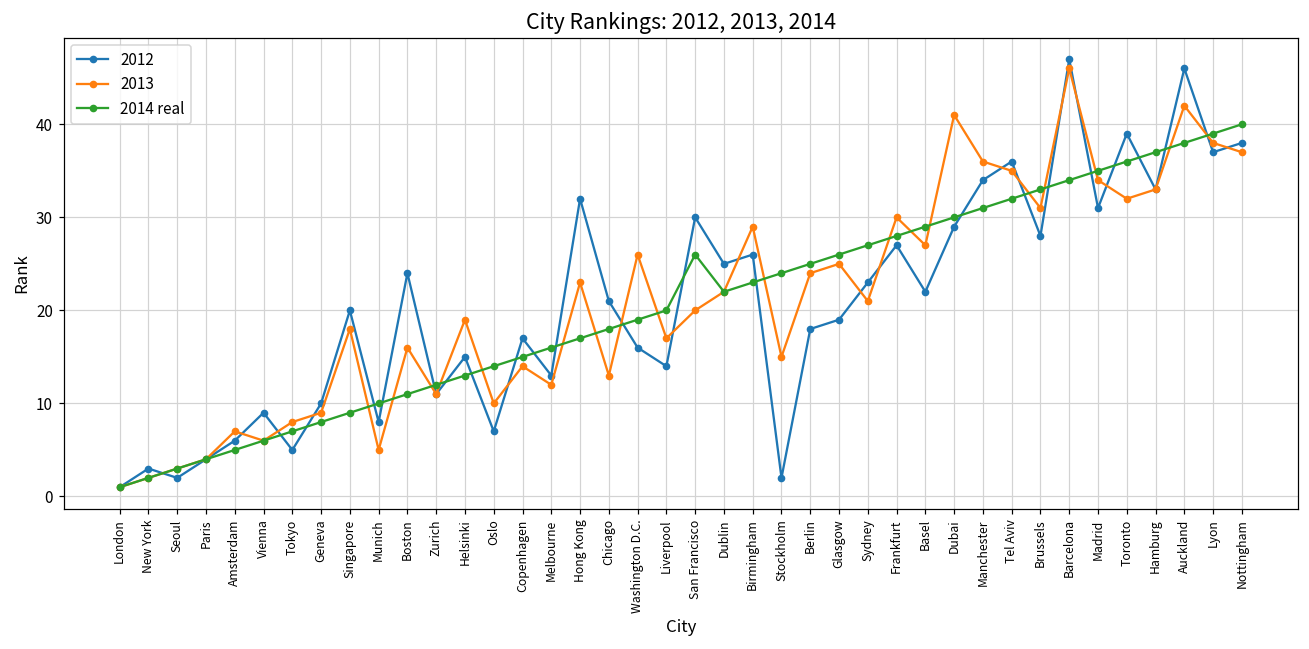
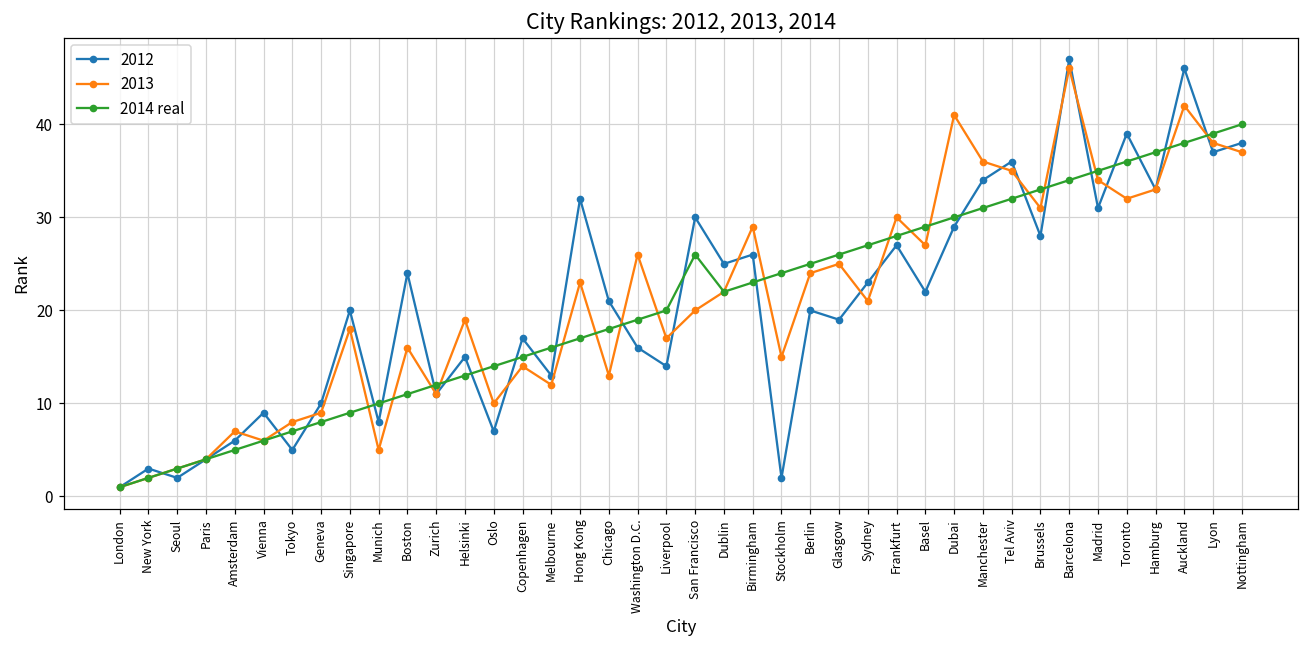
2012, Berlin: 18 -> 20
